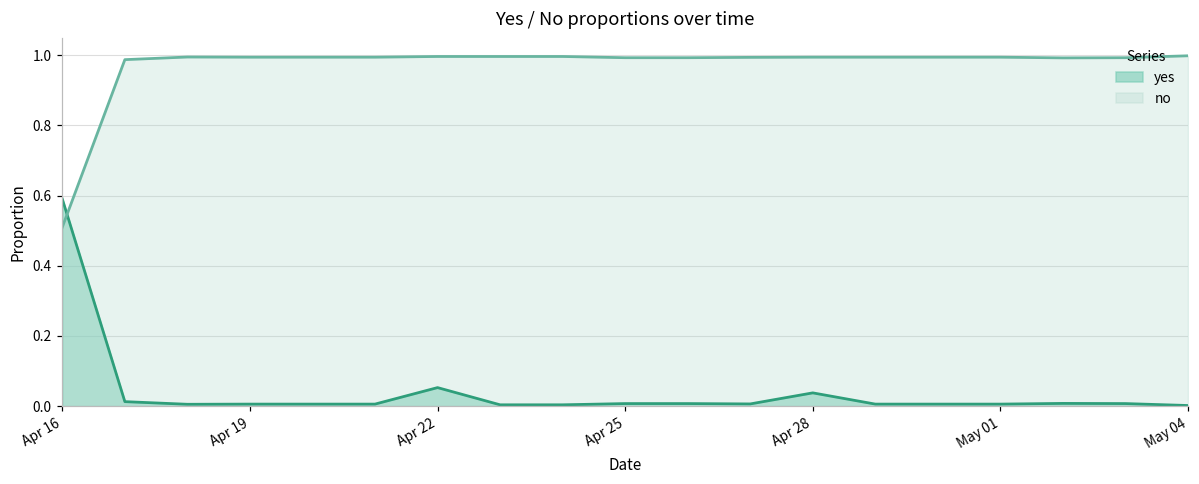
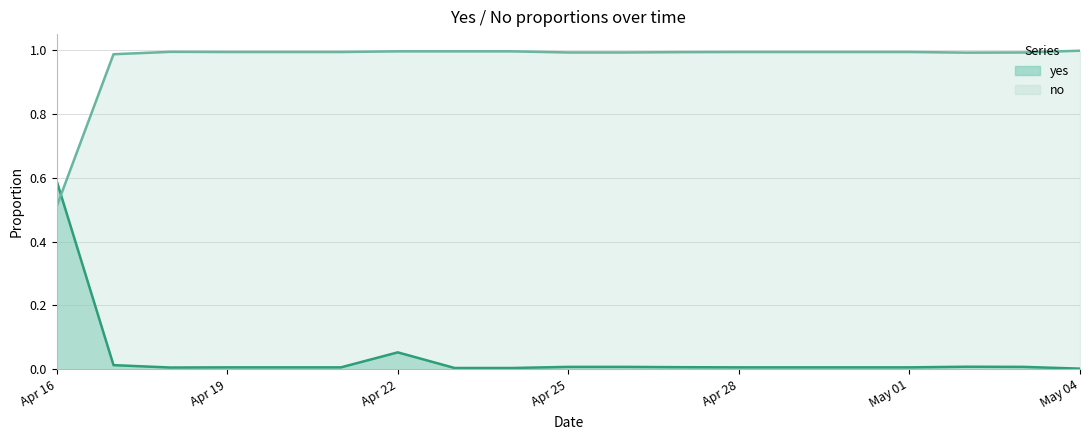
yes, Apr 28: 0.04 -> 0.01
